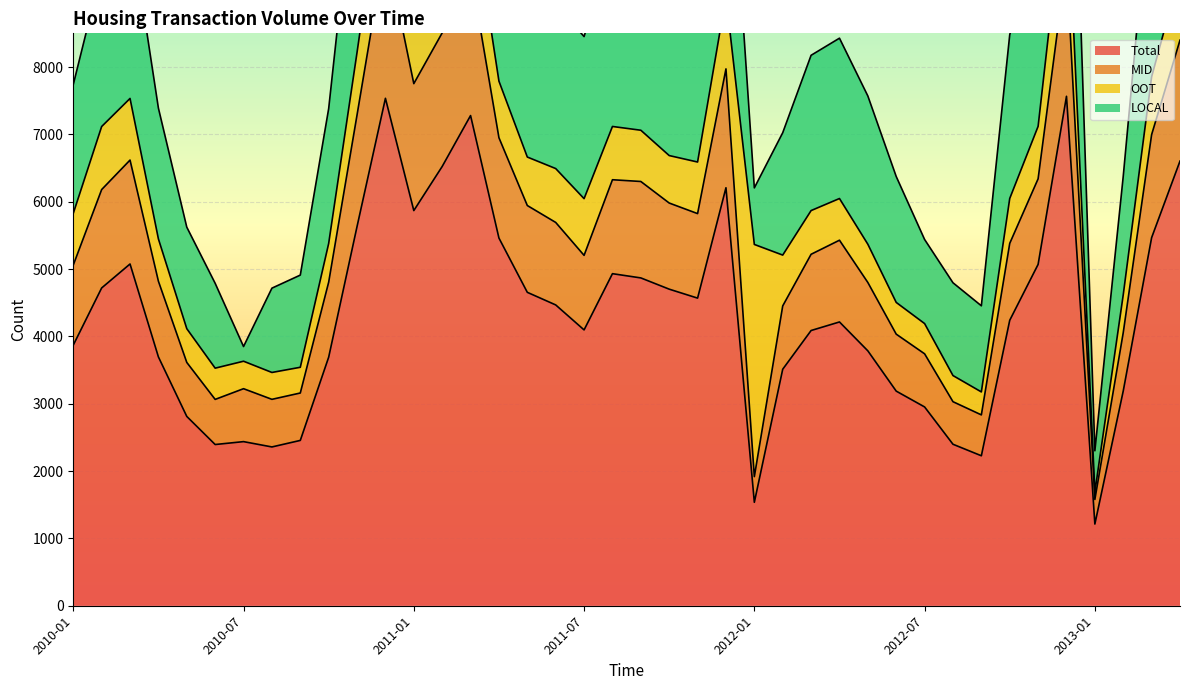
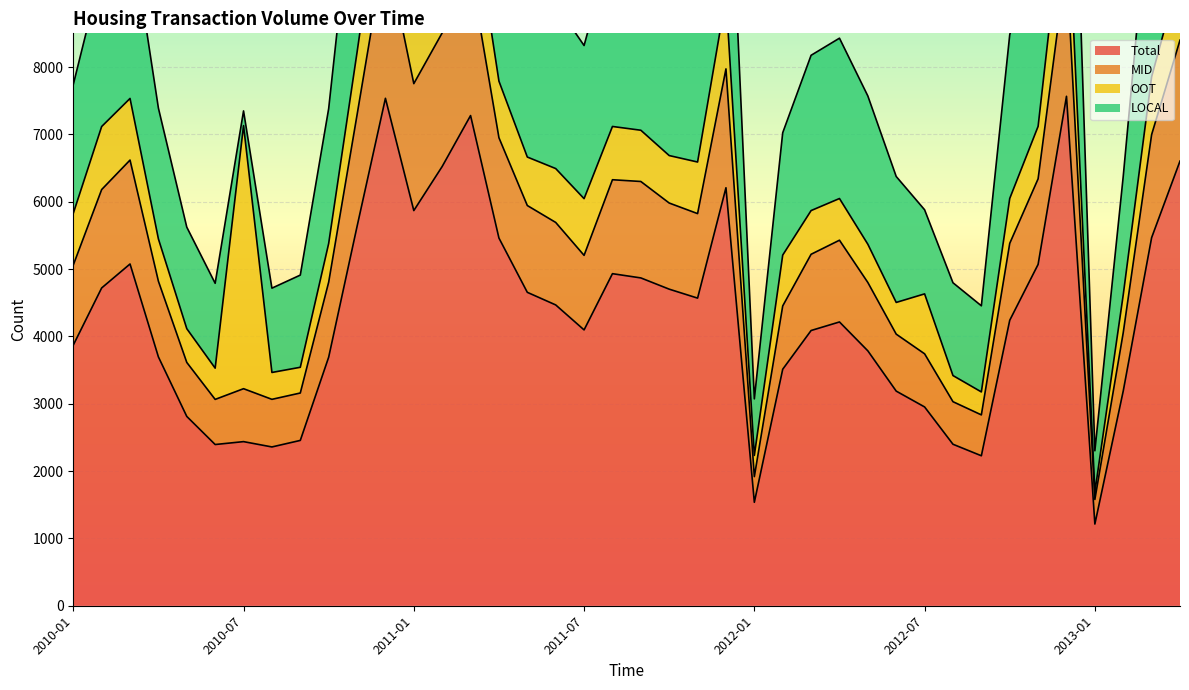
OOT, 2010-07: 400 -> 3900
LOCAL, 2011-07: 2400 -> 2300
OOT, 2012-01: 3400 -> 300
OOT, 2012-07: 400 -> 900
